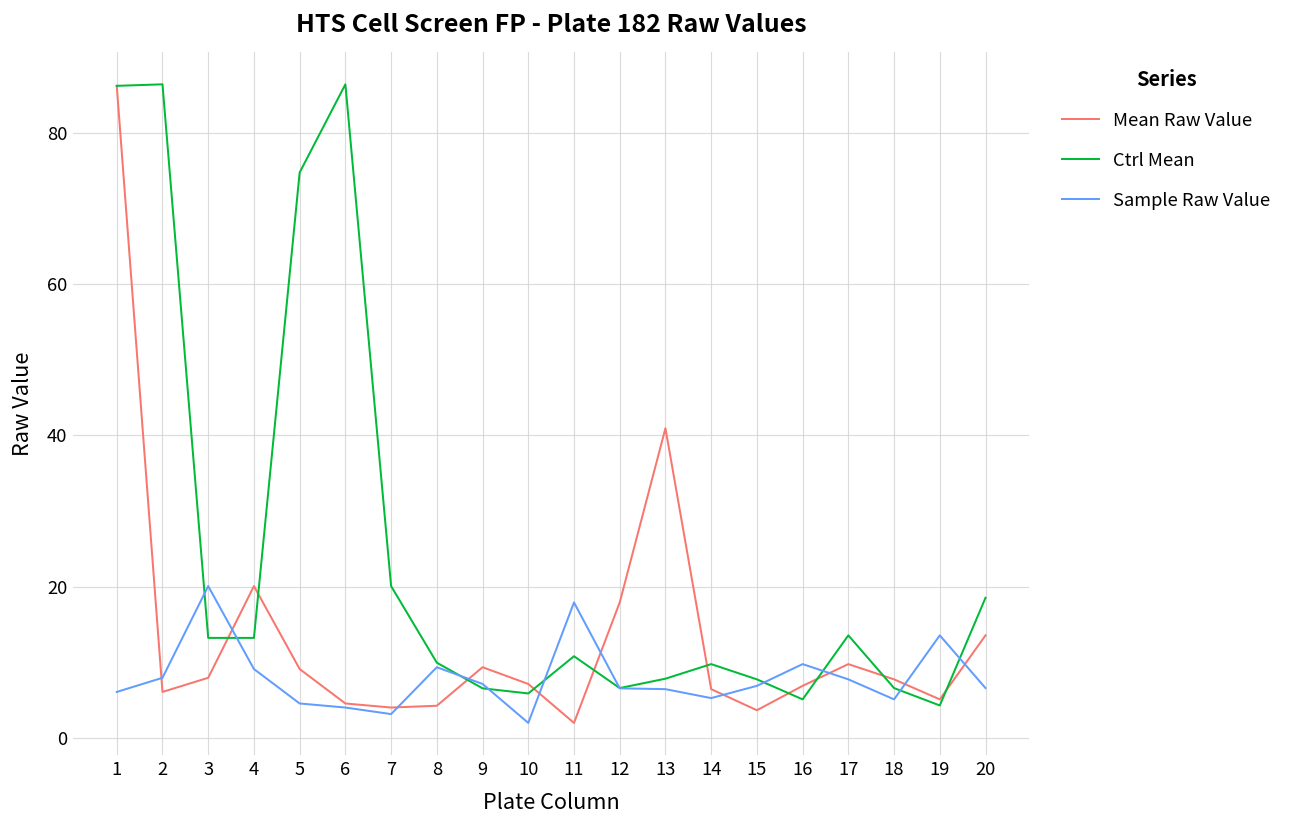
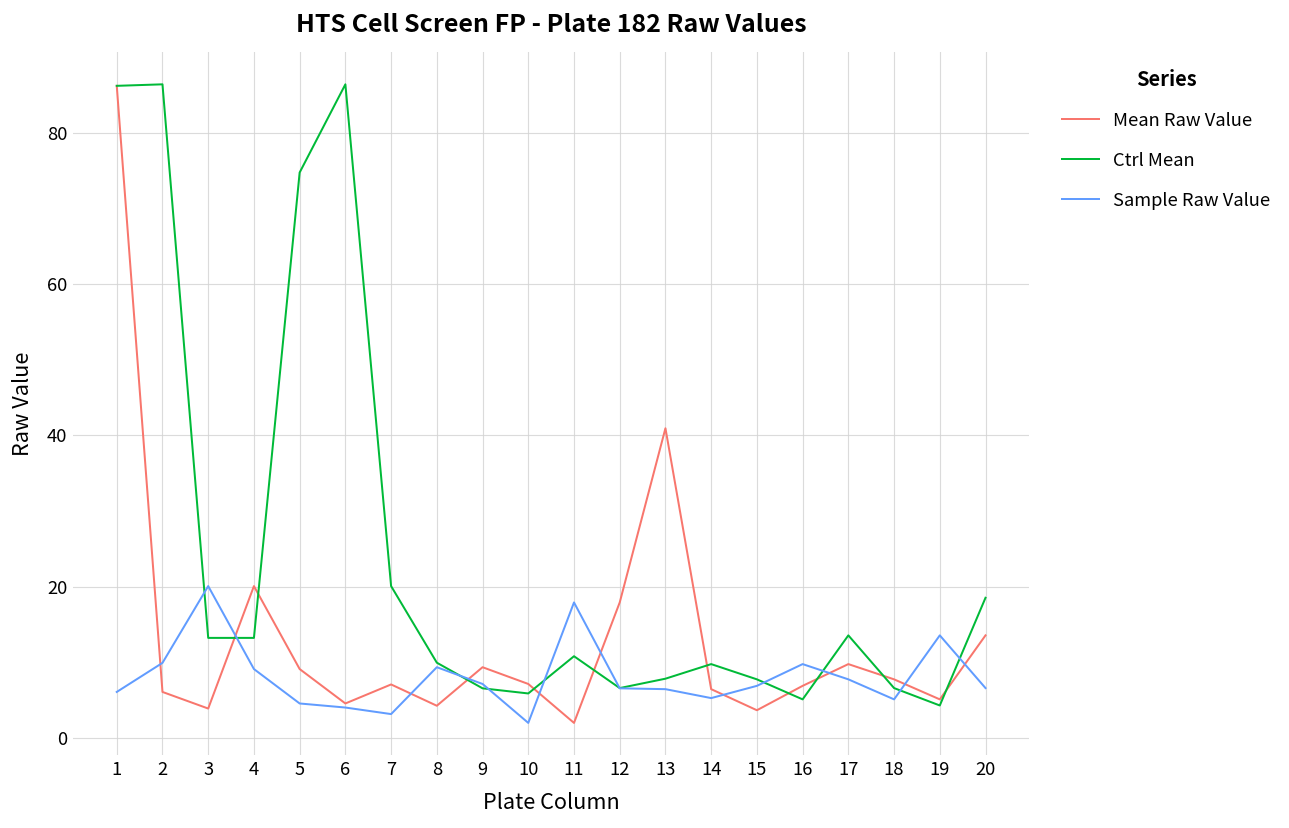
Sample Raw Value, 2: 8 -> 10
Mean Raw Value, 3: 8 -> 4
Mean Raw Value, 7: 4 -> 7
